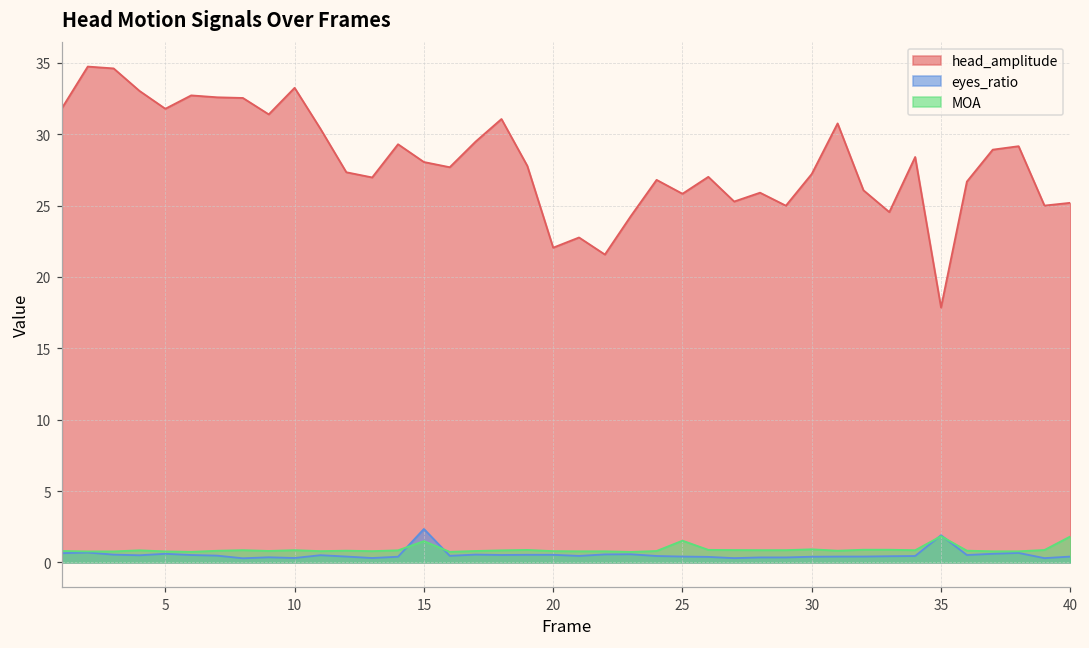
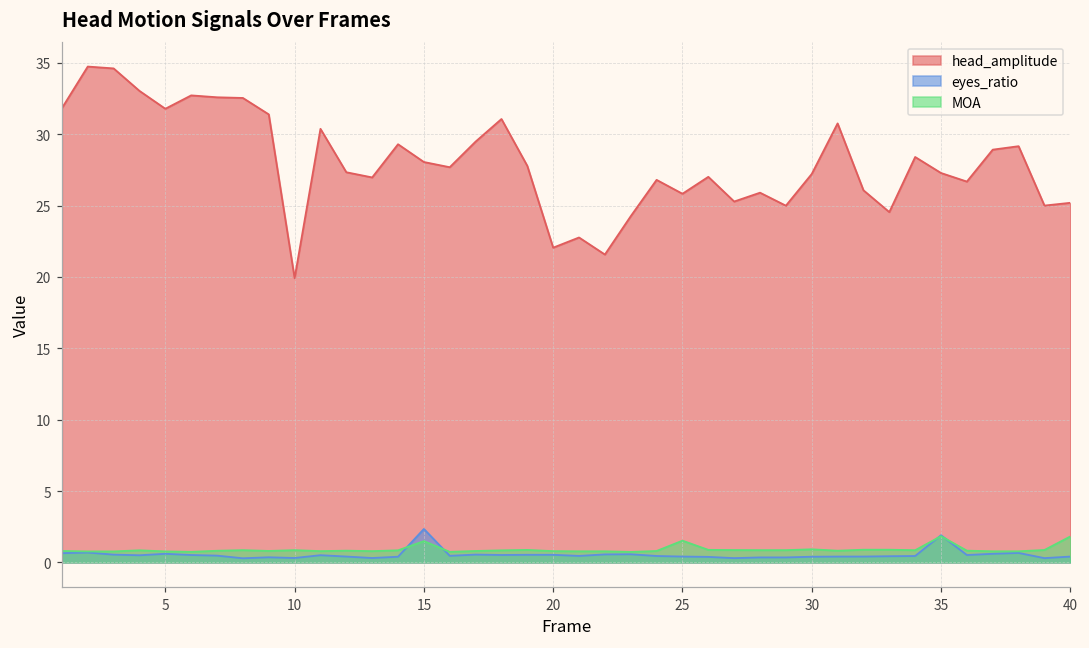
head_amplitude, 10: 33.3 -> 19.9
head_amplitude, 35: 17.9 -> 27.3
